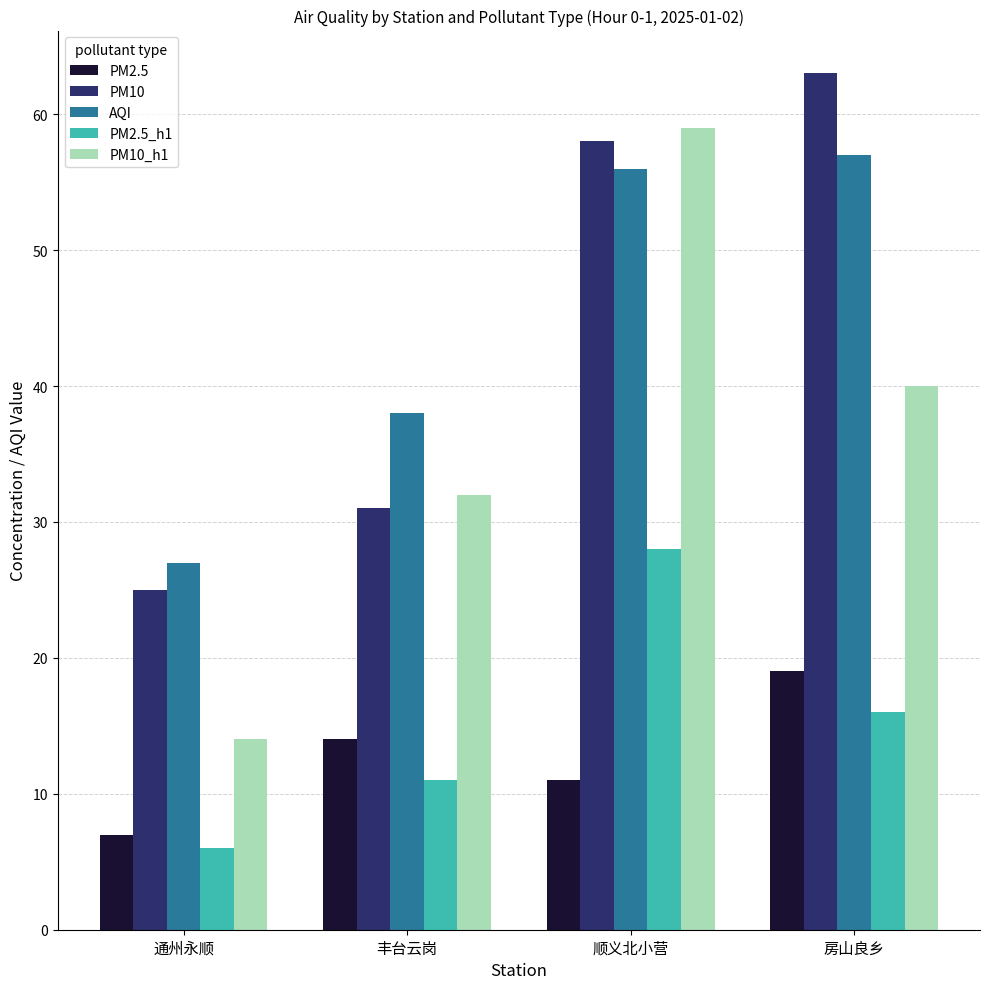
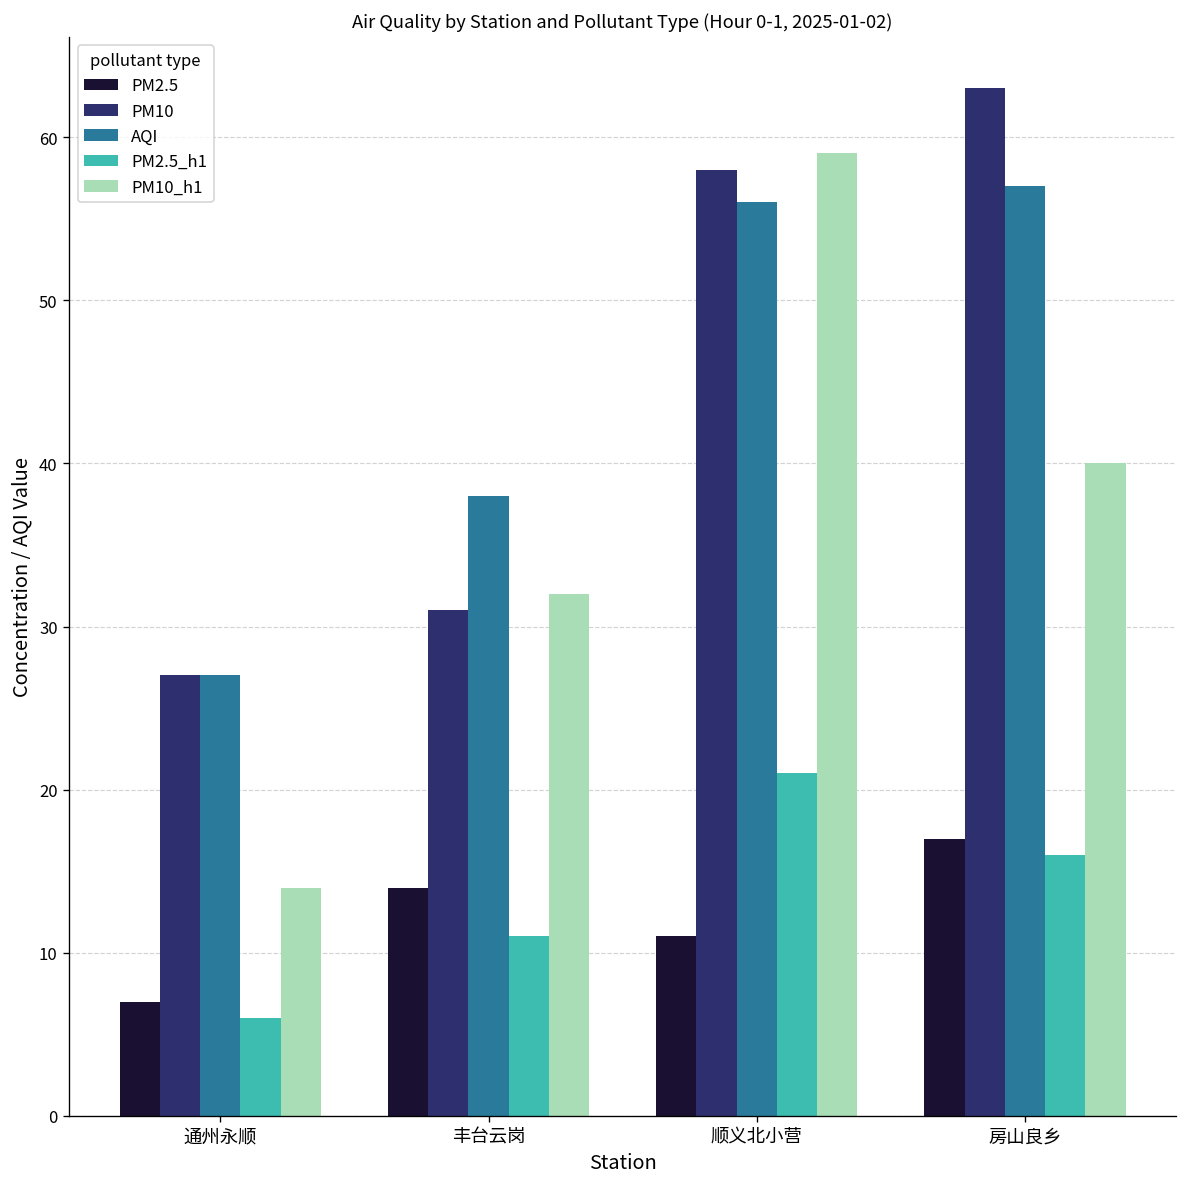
PM10, 通州永顺: 25 -> 27
PM2.5_h1, 顺义北小营: 28 -> 21
PM2.5, 房山良乡: 19 -> 17
